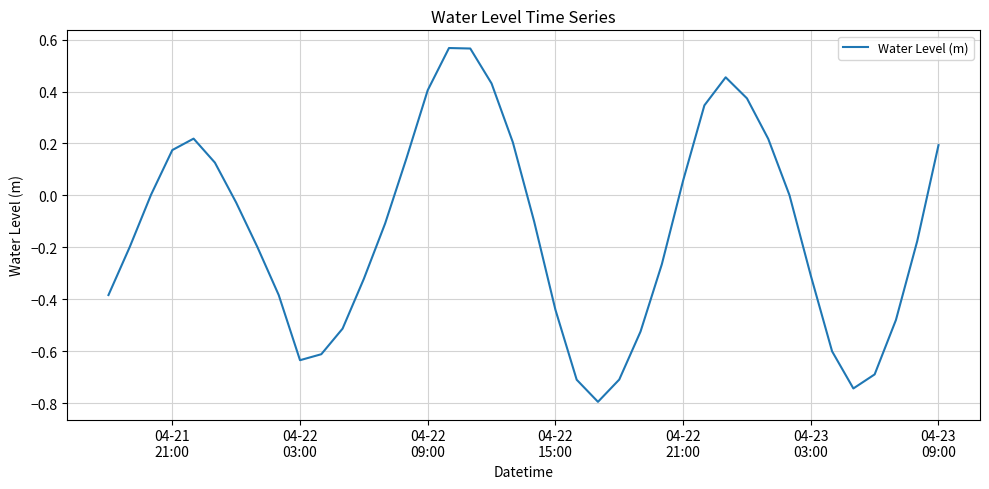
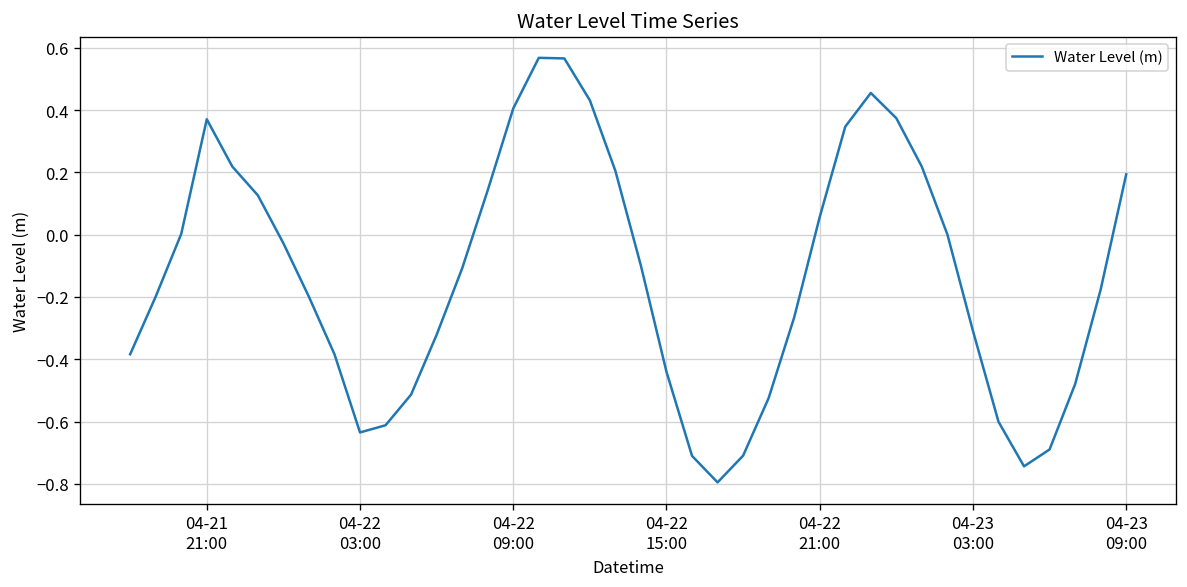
04-21 21:00: 0.17 -> 0.37
